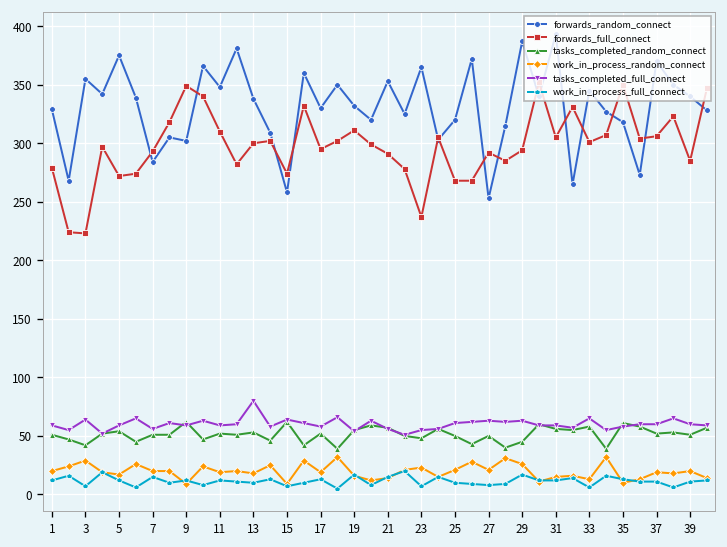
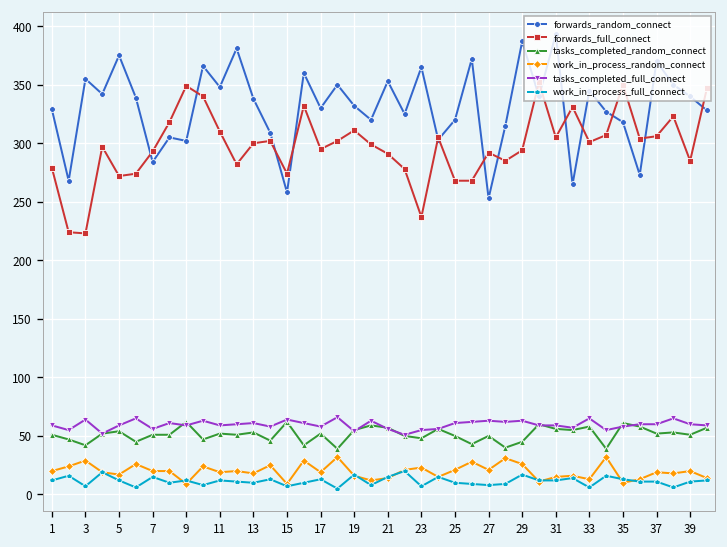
tasks_completed_full_connect, 13: 80 -> 60
